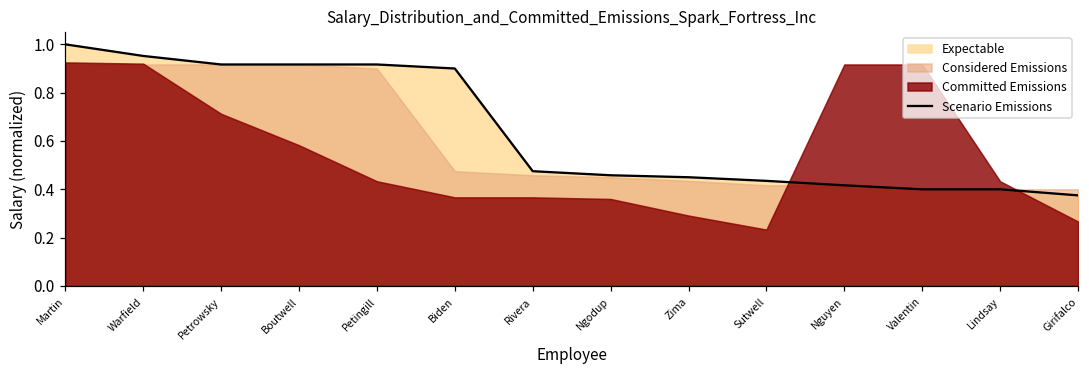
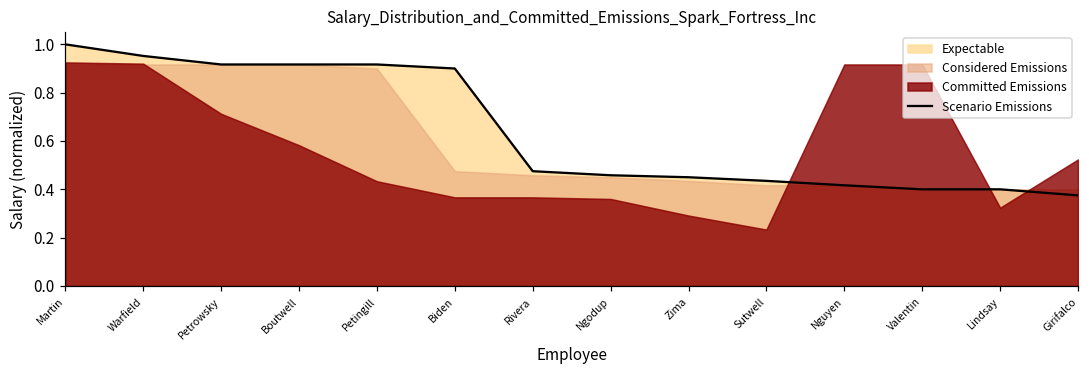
Committed Emissions, Lindsay: 0.43 -> 0.32
Committed Emissions, Girifalco: 0.27 -> 0.52
